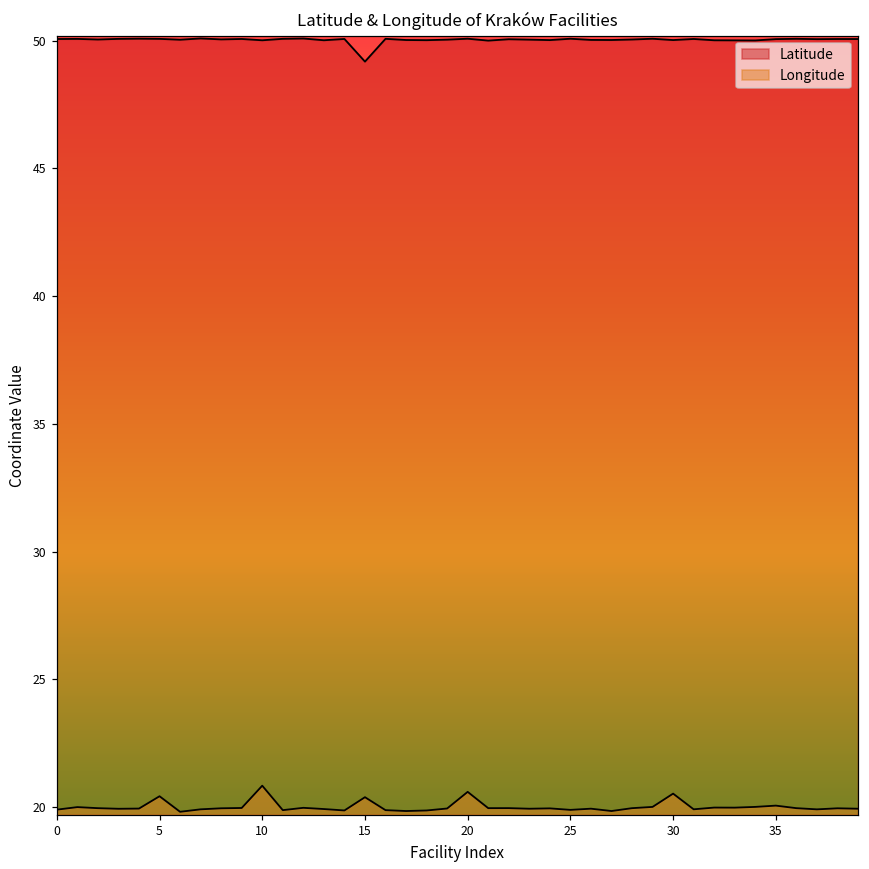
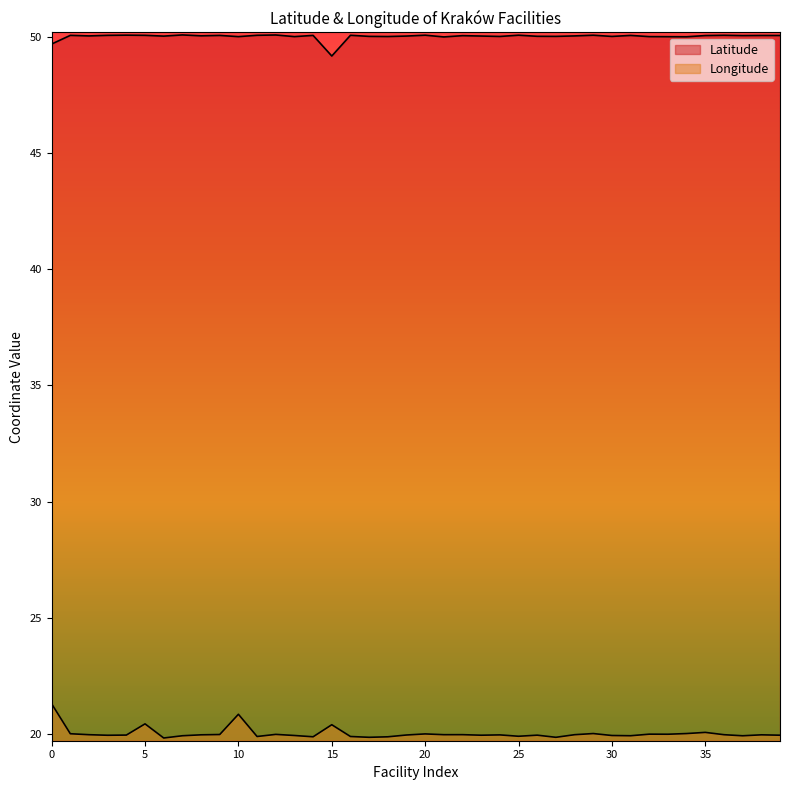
Latitude, 0: 50.1 -> 49.7
Longitude, 0: 19.9 -> 21.3
Longitude, 20: 20.6 -> 20.0
Longitude, 30: 20.5 -> 19.9
